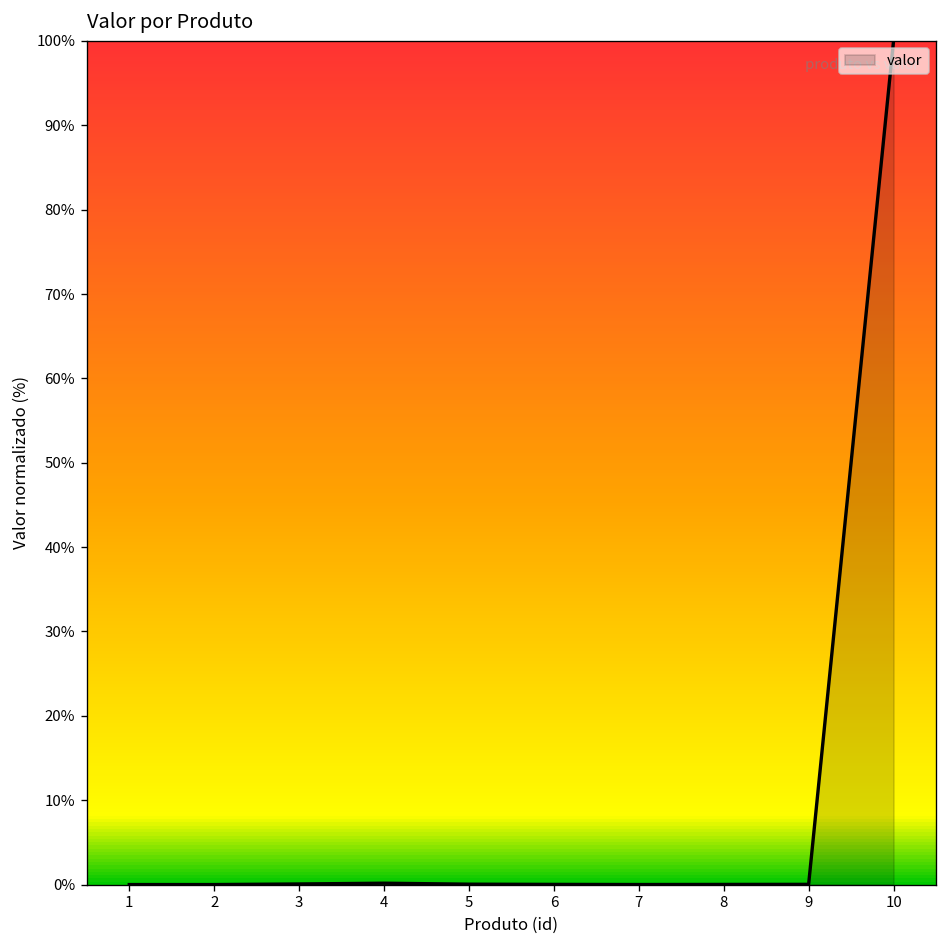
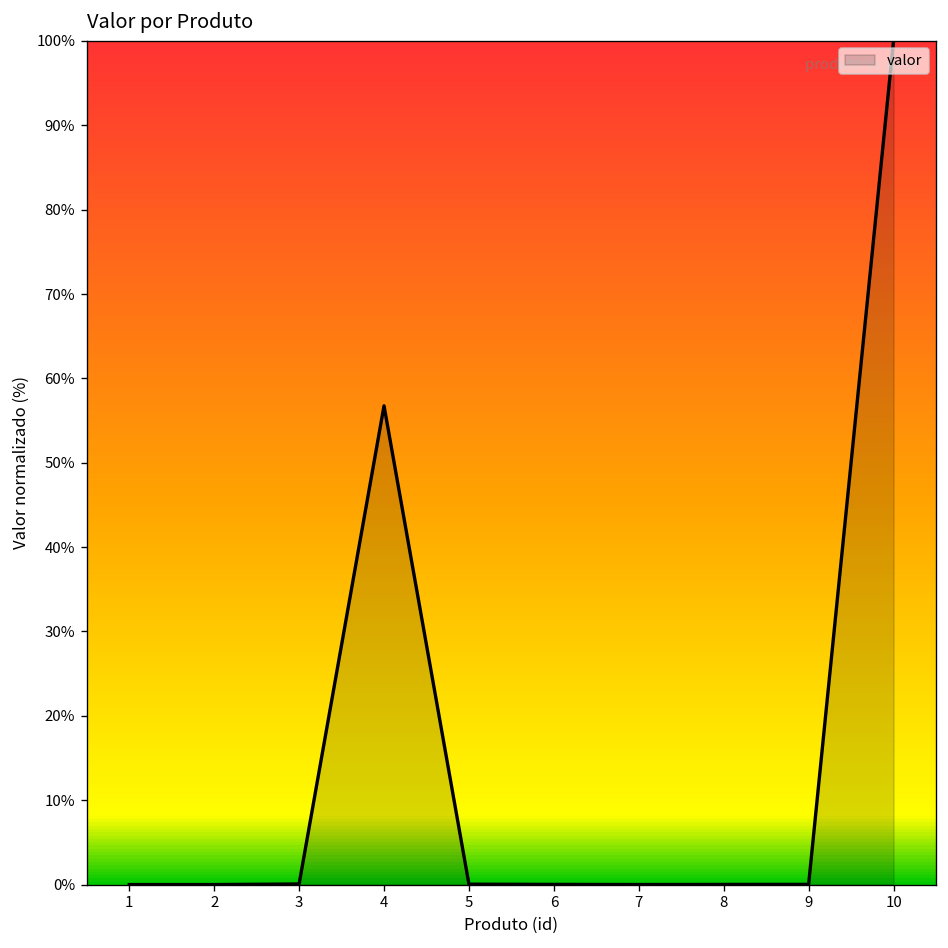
4: 0% -> 57%
